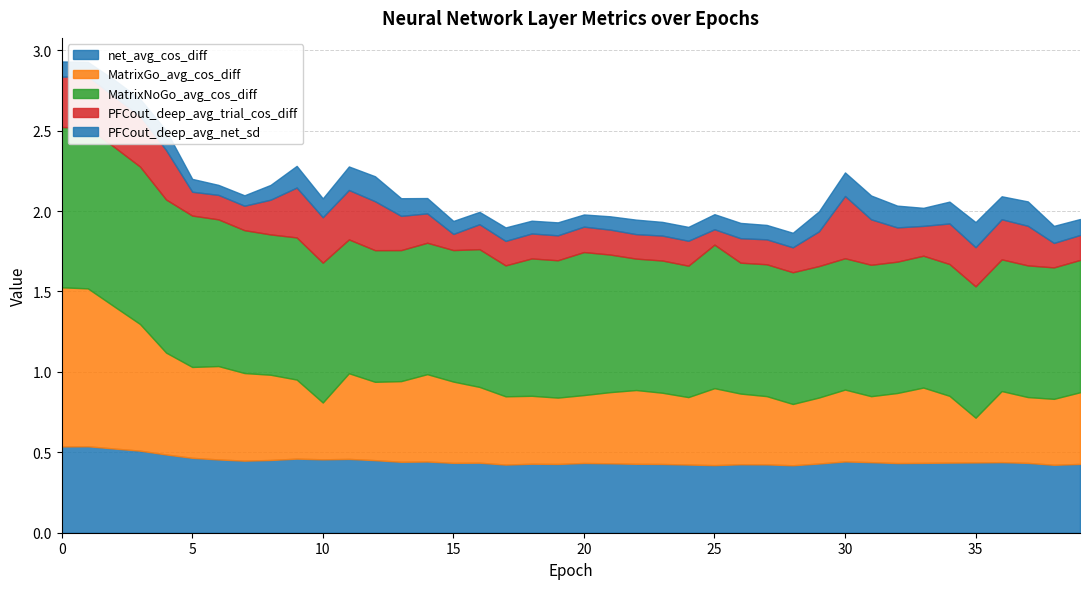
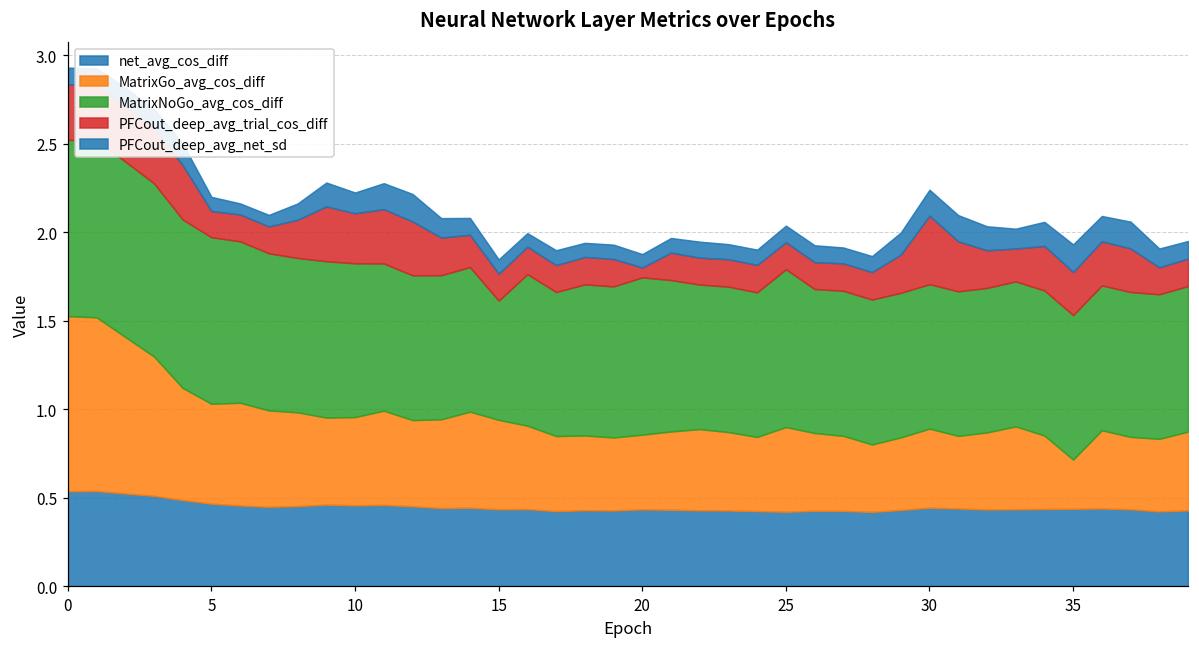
MatrixGo_avg_cos_diff, 10: 0.35 -> 0.50
MatrixNoGo_avg_cos_diff, 15: 0.82 -> 0.67
PFCout_deep_avg_trial_cos_diff, 15: 0.10 -> 0.15
PFCout_deep_avg_trial_cos_diff, 20: 0.16 -> 0.06
PFCout_deep_avg_trial_cos_diff, 25: 0.10 -> 0.15
